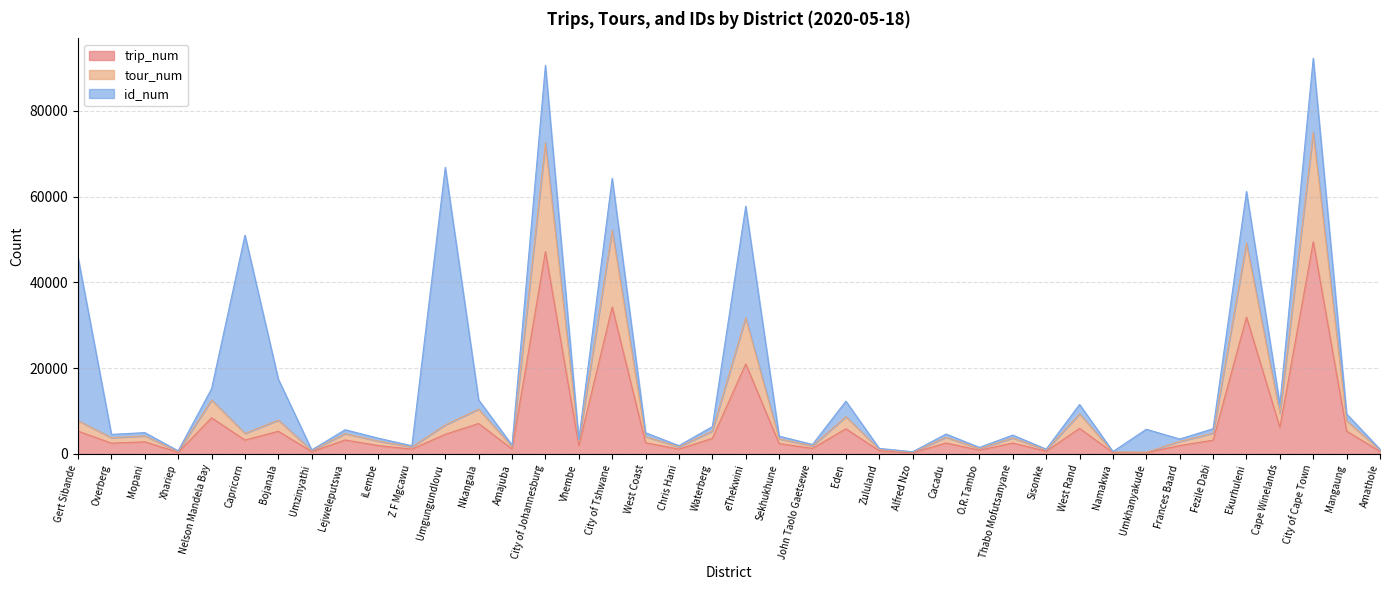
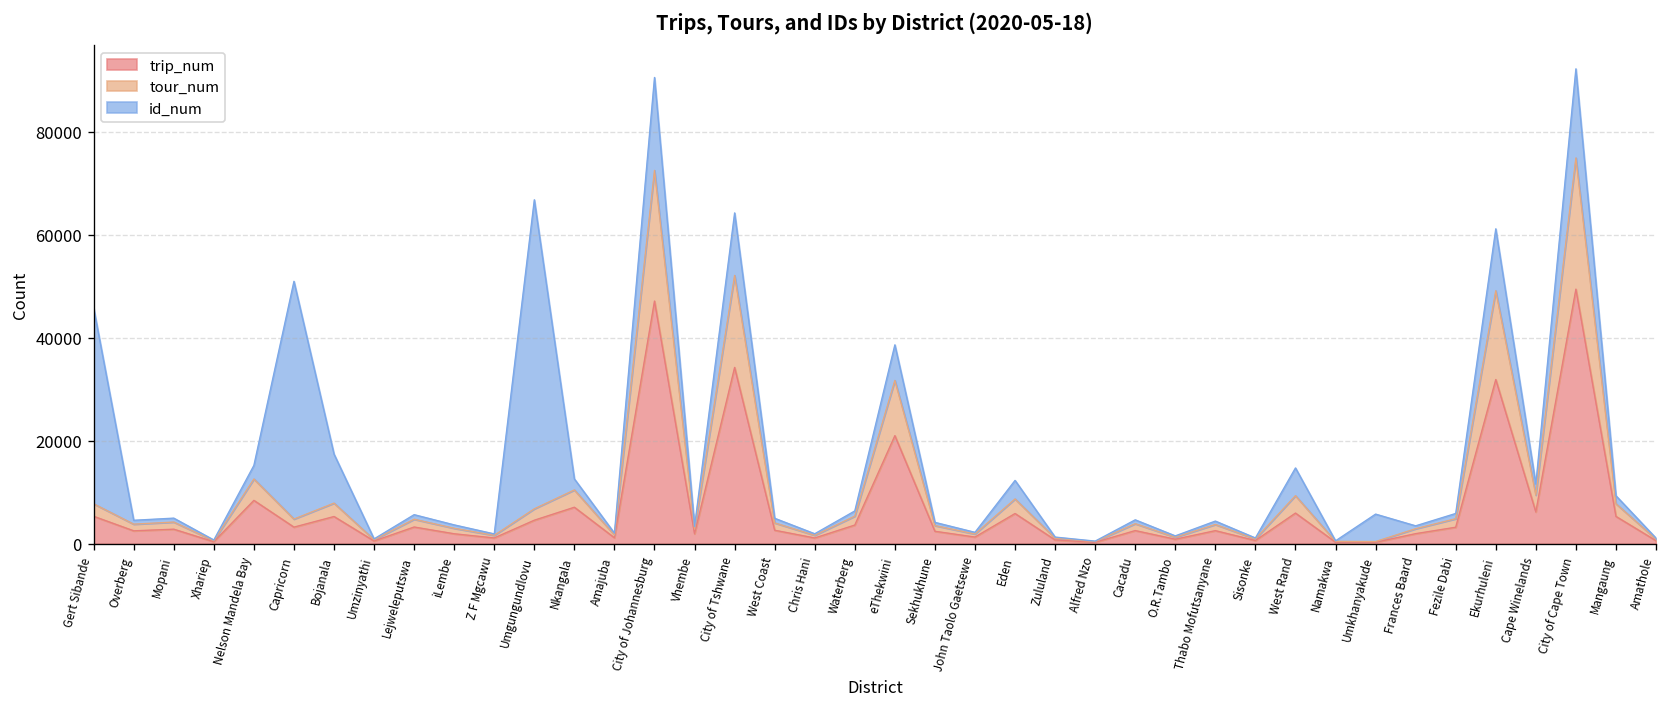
id_num, eThekwini: 26000 -> 7000
id_num, West Rand: 2000 -> 5000
